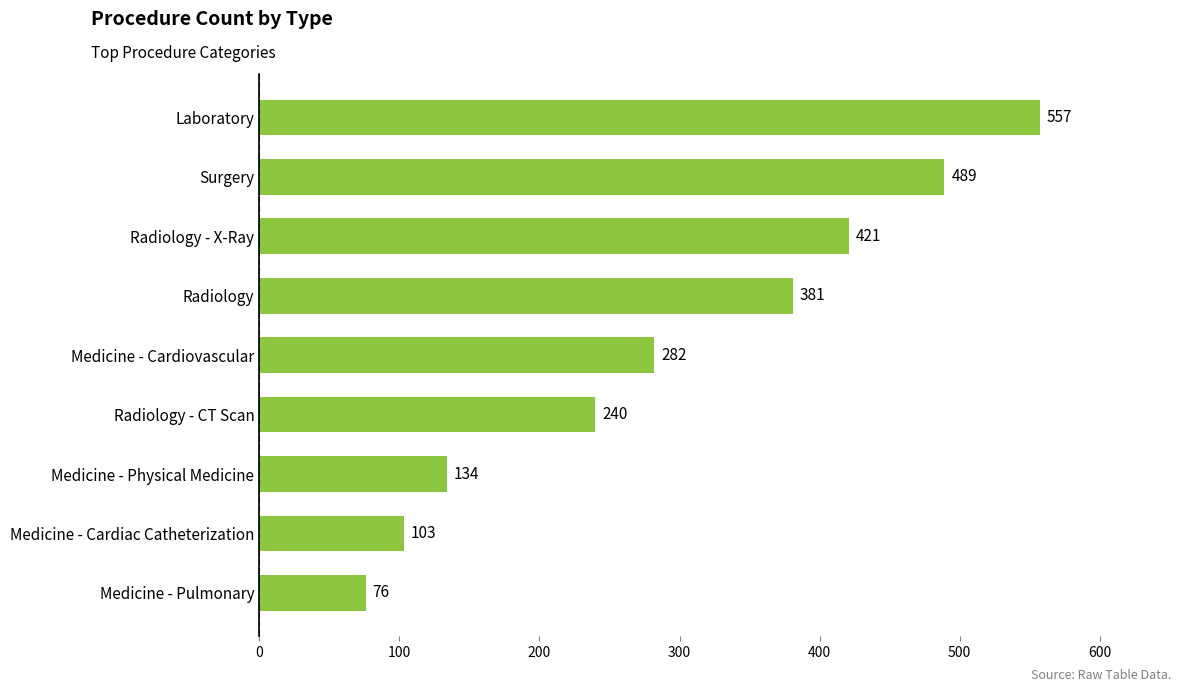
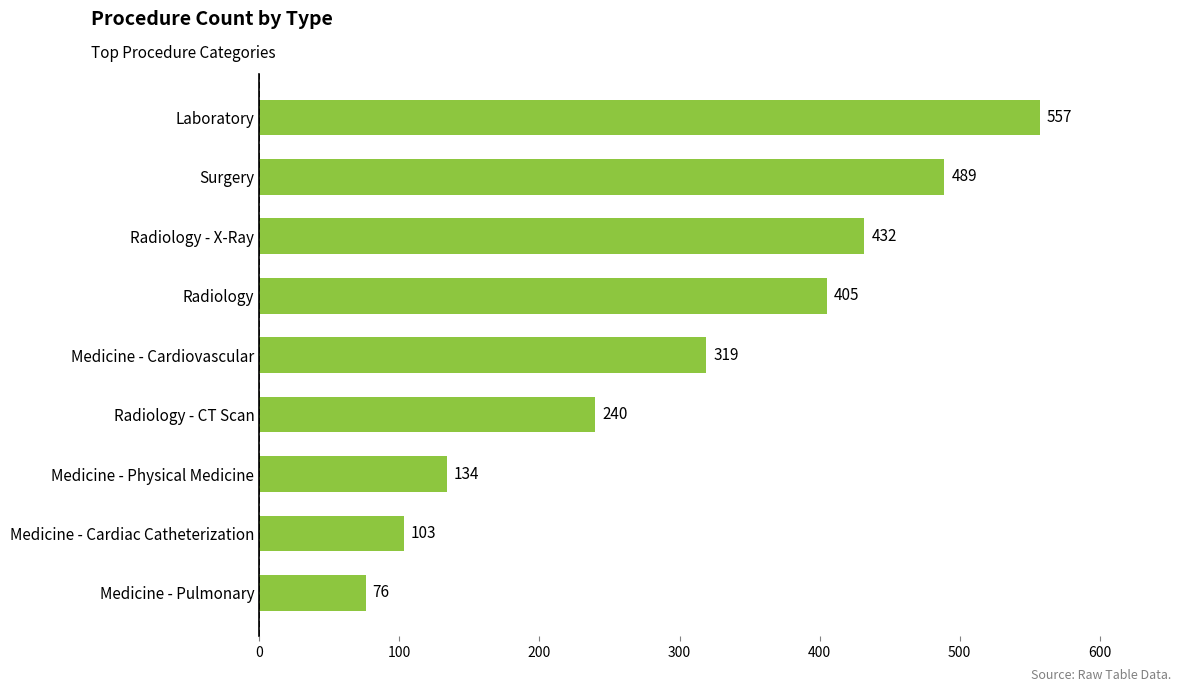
Radiology - X-Ray: 421 -> 432
Radiology: 381 -> 405
Medicine - Cardiovascular: 282 -> 319
